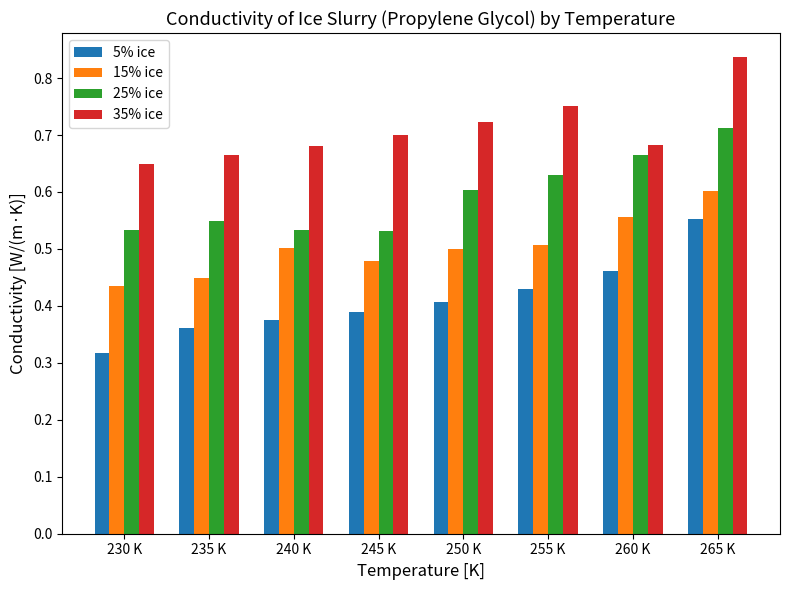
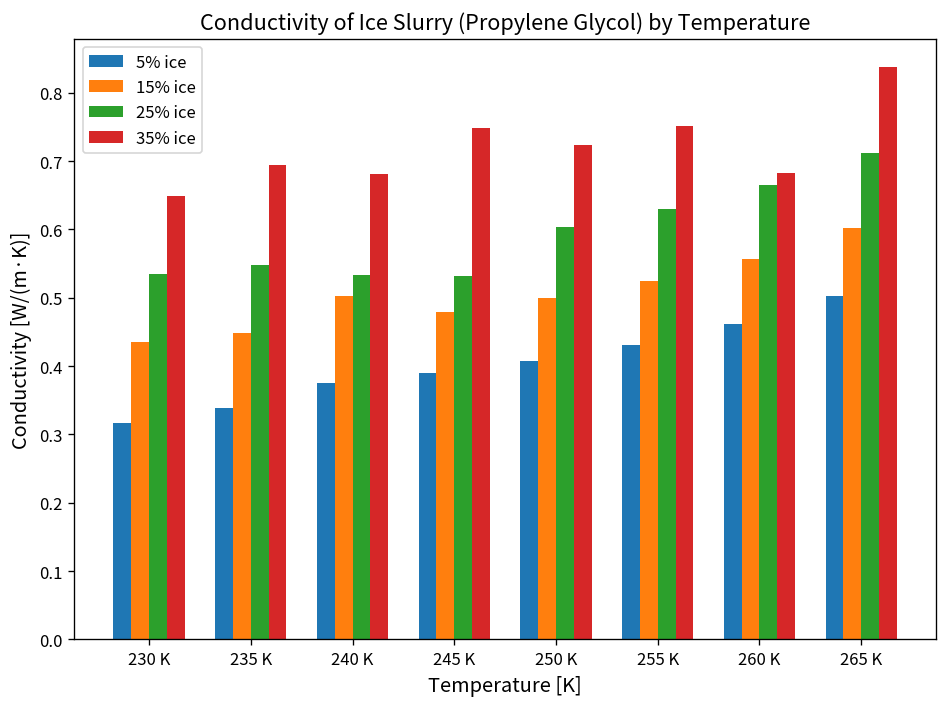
5% ice, 235 K: 0.36 -> 0.34
35% ice, 235 K: 0.66 -> 0.69
35% ice, 245 K: 0.70 -> 0.75
15% ice, 255 K: 0.51 -> 0.52
5% ice, 265 K: 0.55 -> 0.50
